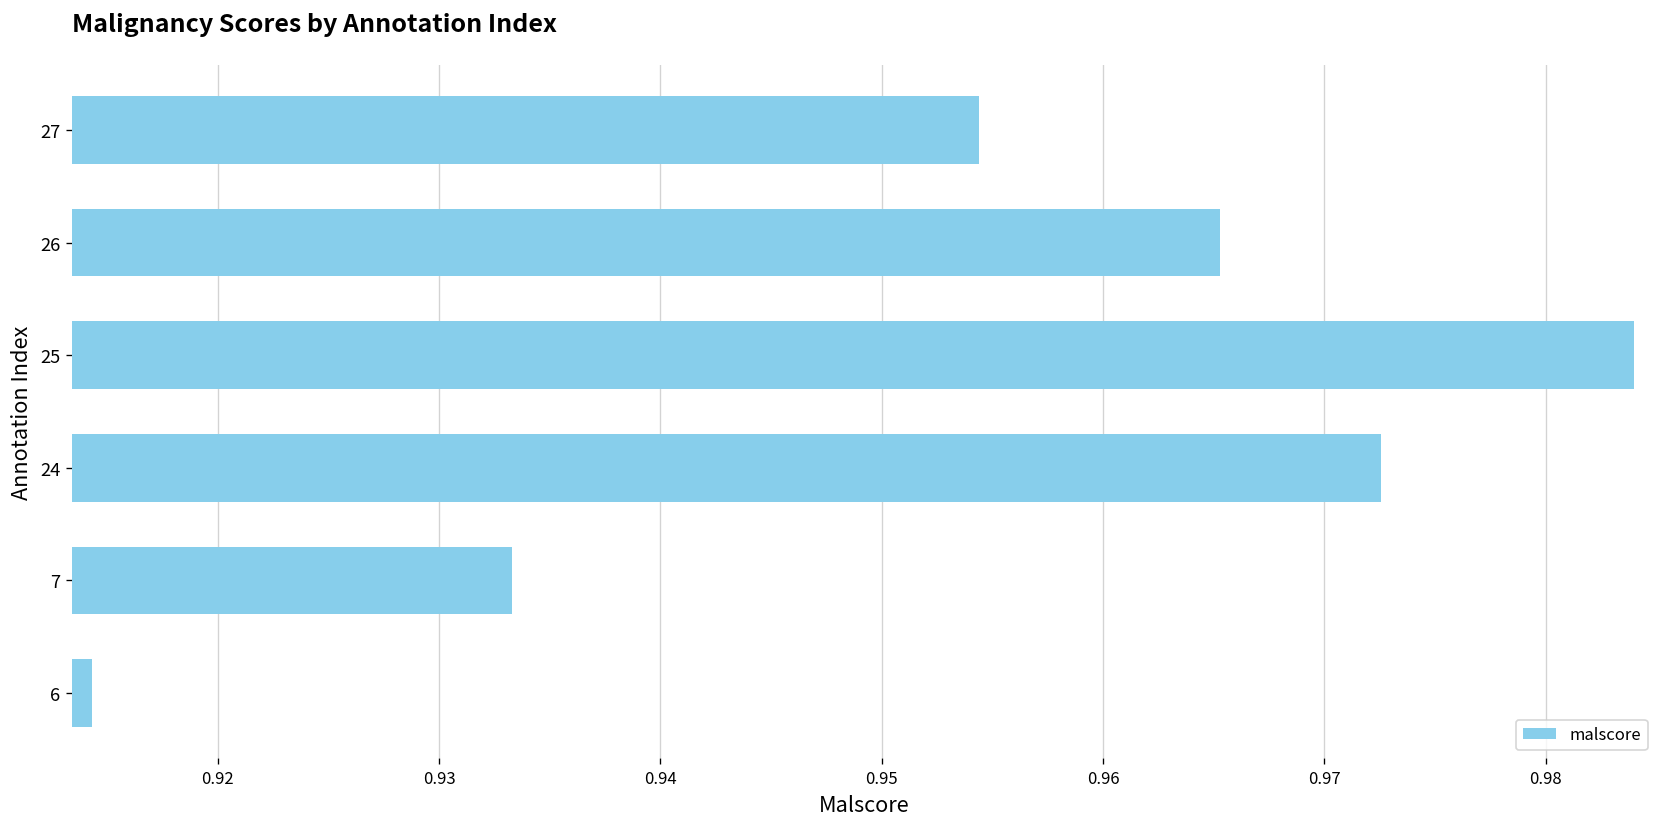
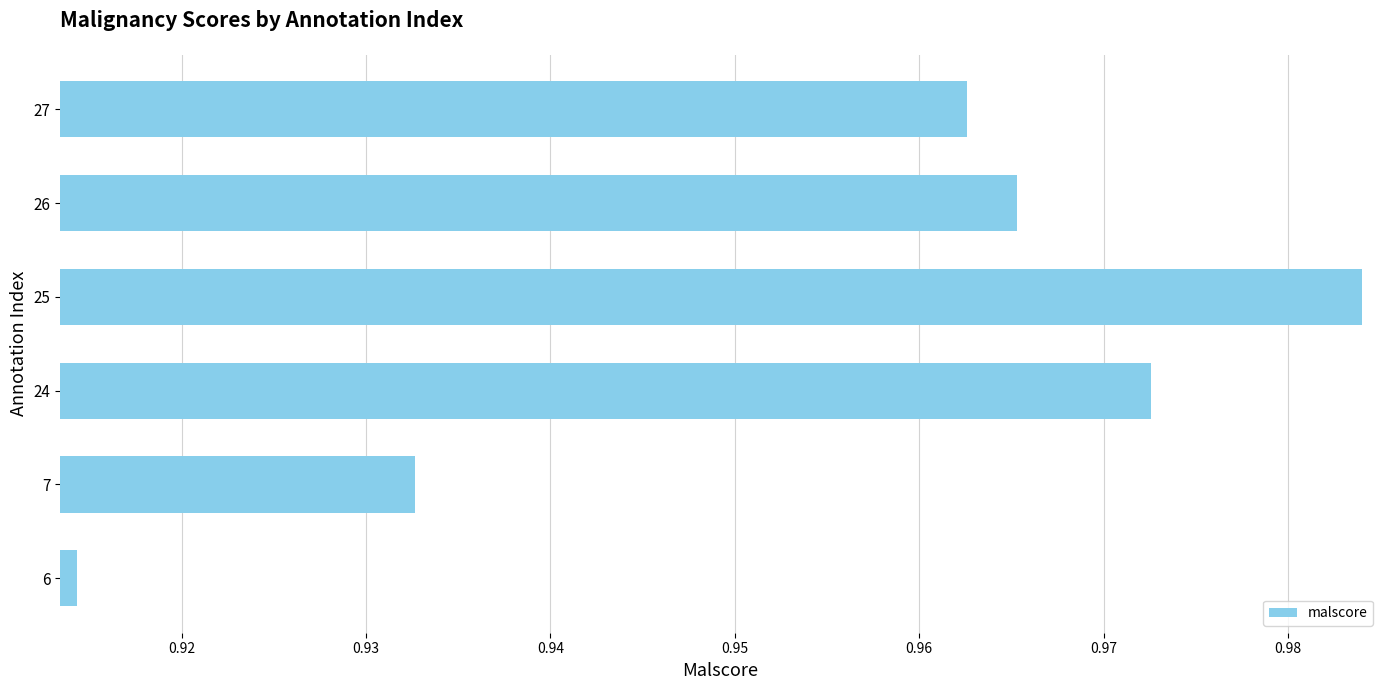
27: 0.9544 -> 0.9626
7: 0.9333 -> 0.9327
